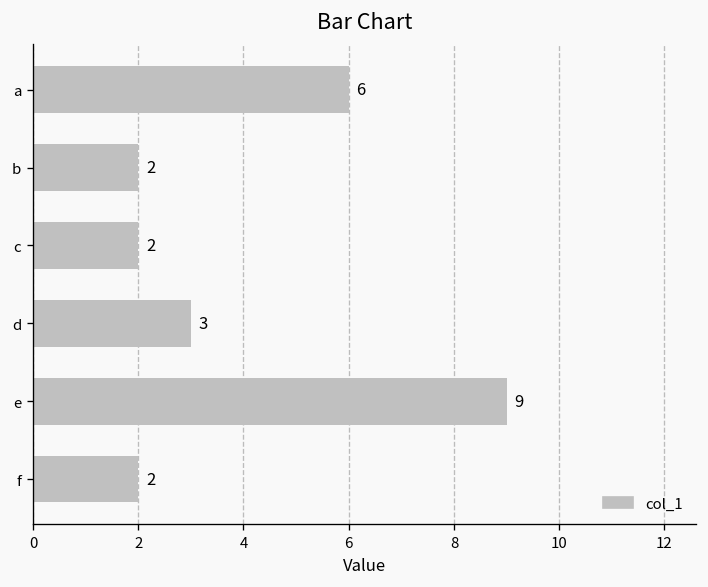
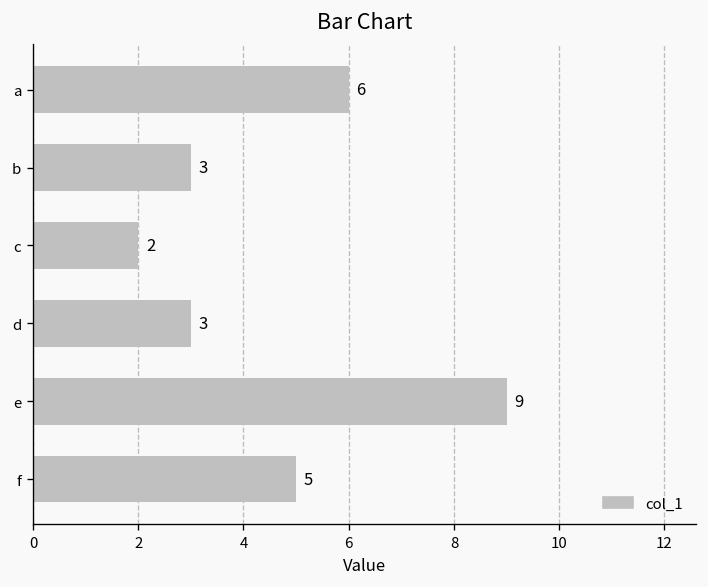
b: 2 -> 3
f: 2 -> 5
